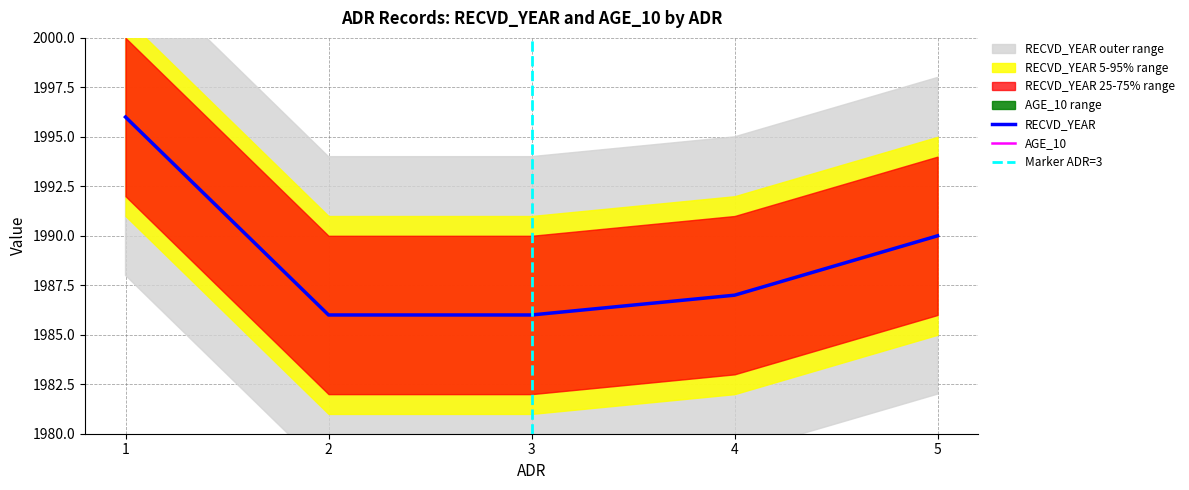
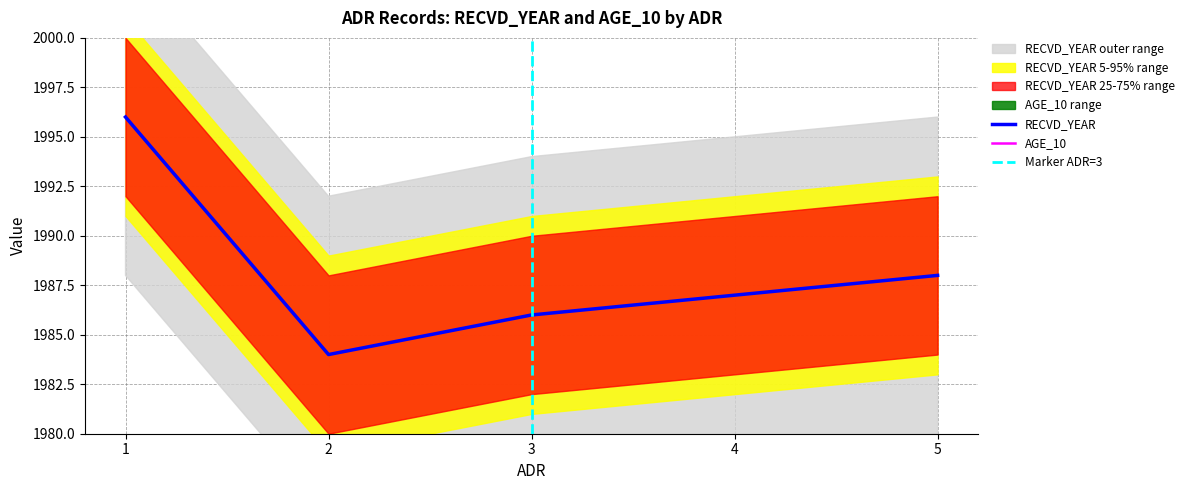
RECVD_YEAR, 2: 1986 -> 1984
RECVD_YEAR, 5: 1990 -> 1988
